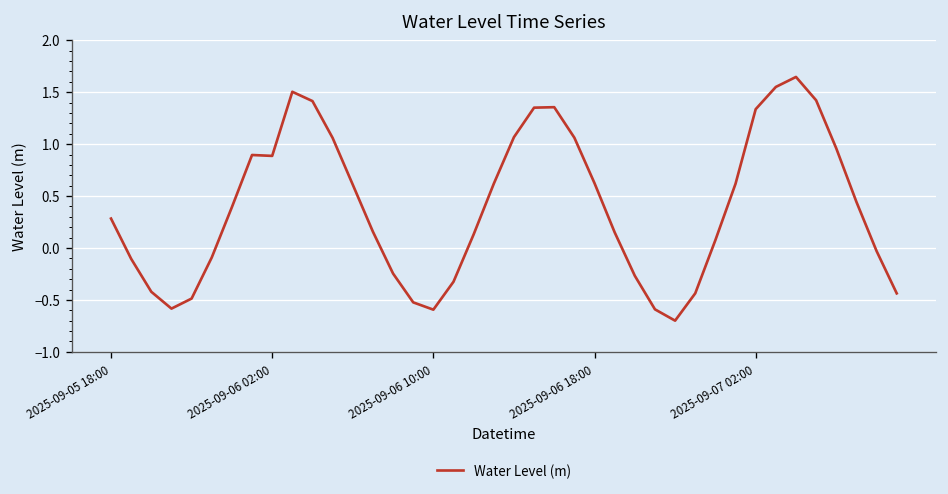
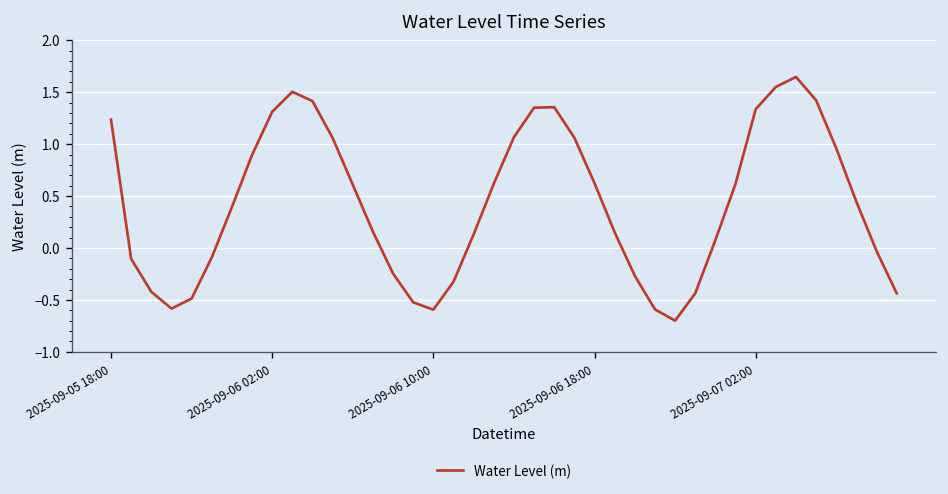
2025-09-05 18:00: 0.3 -> 1.2
2025-09-06 02:00: 0.9 -> 1.3
